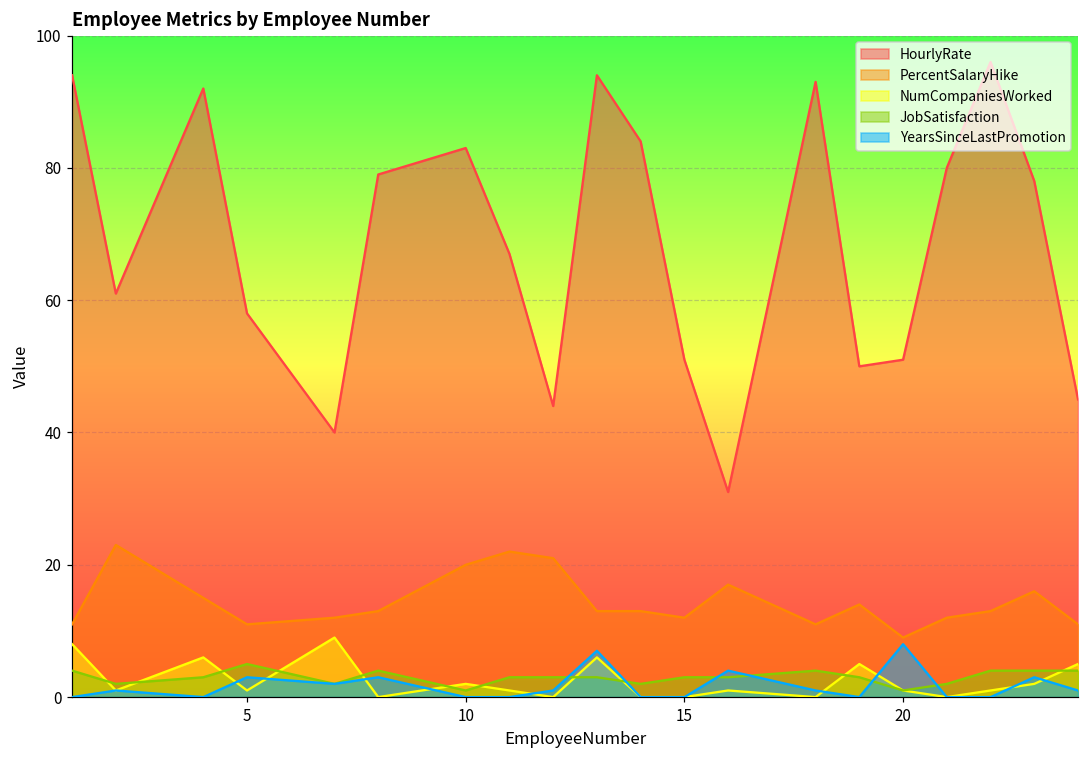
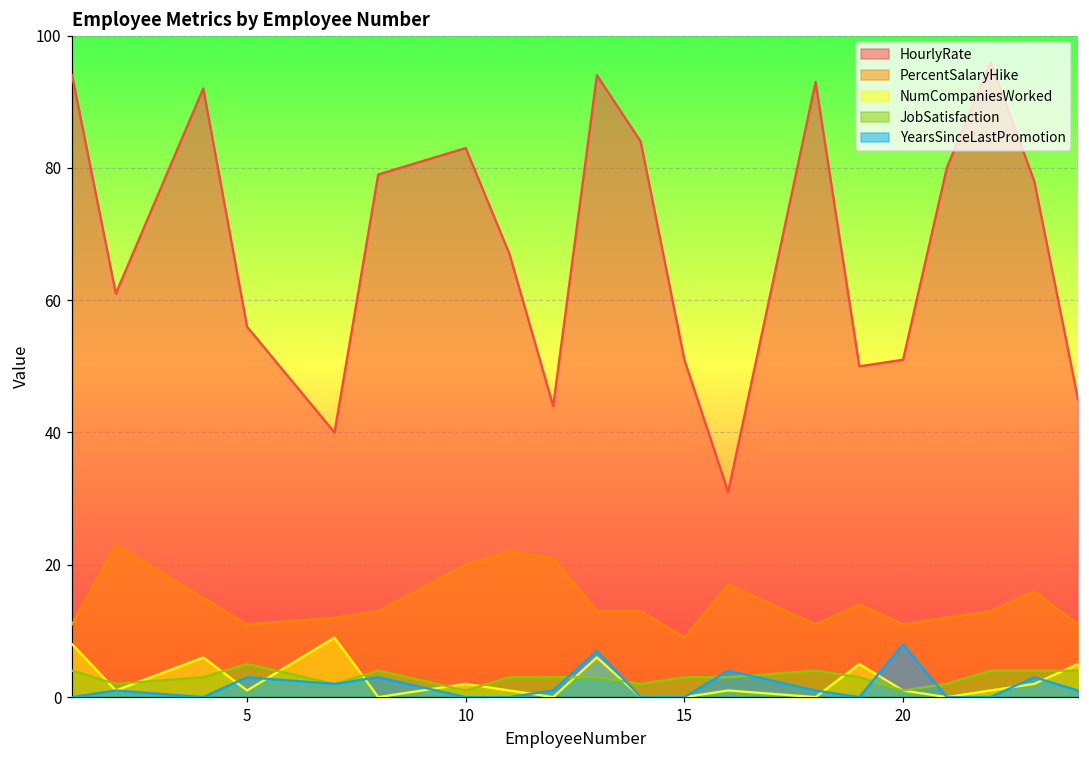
HourlyRate, 5: 58 -> 56
PercentSalaryHike, 15: 12 -> 9
PercentSalaryHike, 20: 9 -> 11
